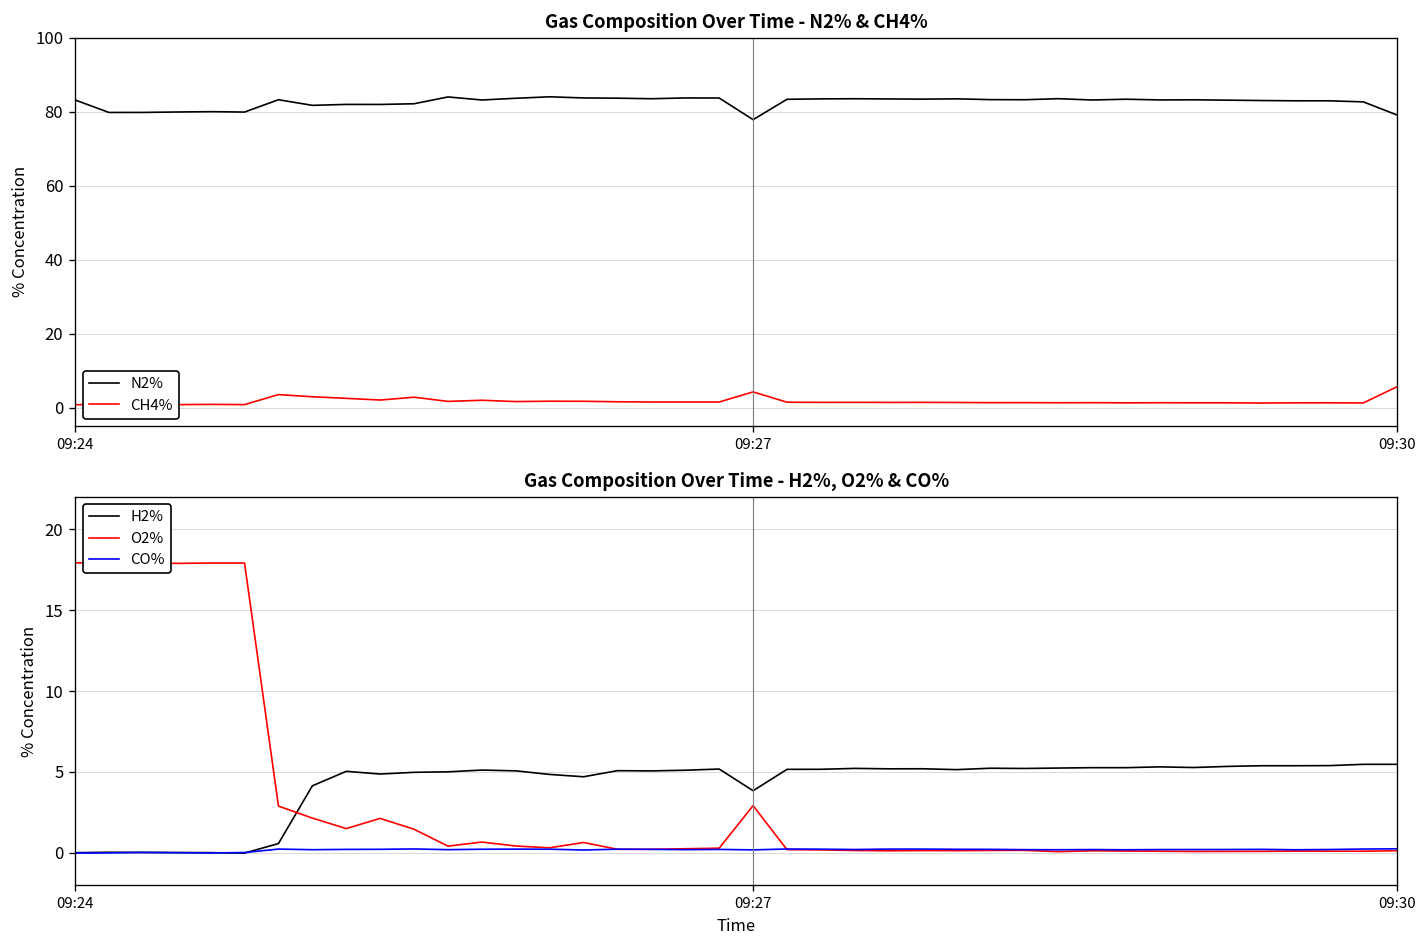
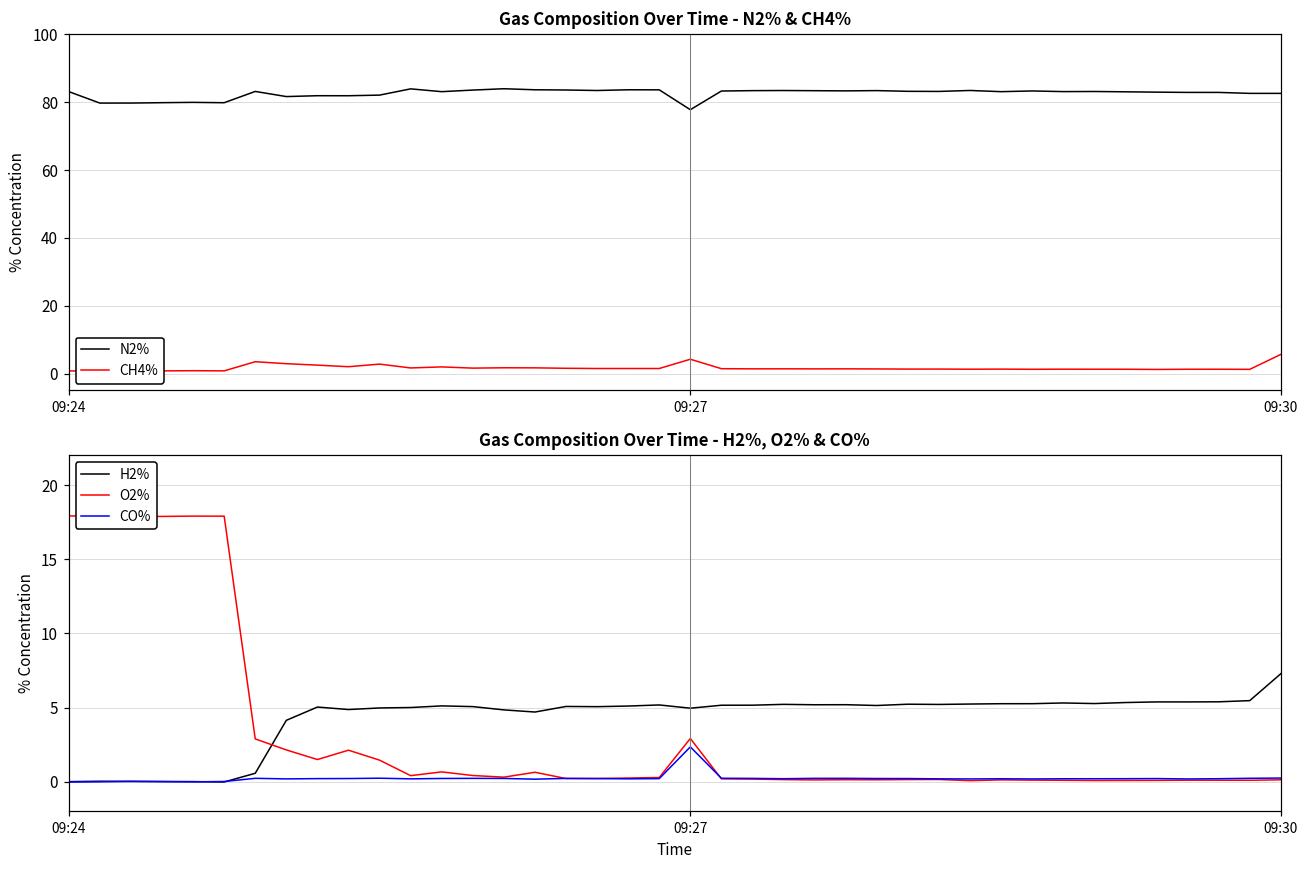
Gas Composition Over Time - N2% & CH4%, N2%, 09:30: 79 -> 83
Gas Composition Over Time - H2%, O2% & CO%, H2%, 09:27: 3.8 -> 5.0
Gas Composition Over Time - H2%, O2% & CO%, CO%, 09:27: 0.2 -> 2.4
Gas Composition Over Time - H2%, O2% & CO%, H2%, 09:30: 5.5 -> 7.3
